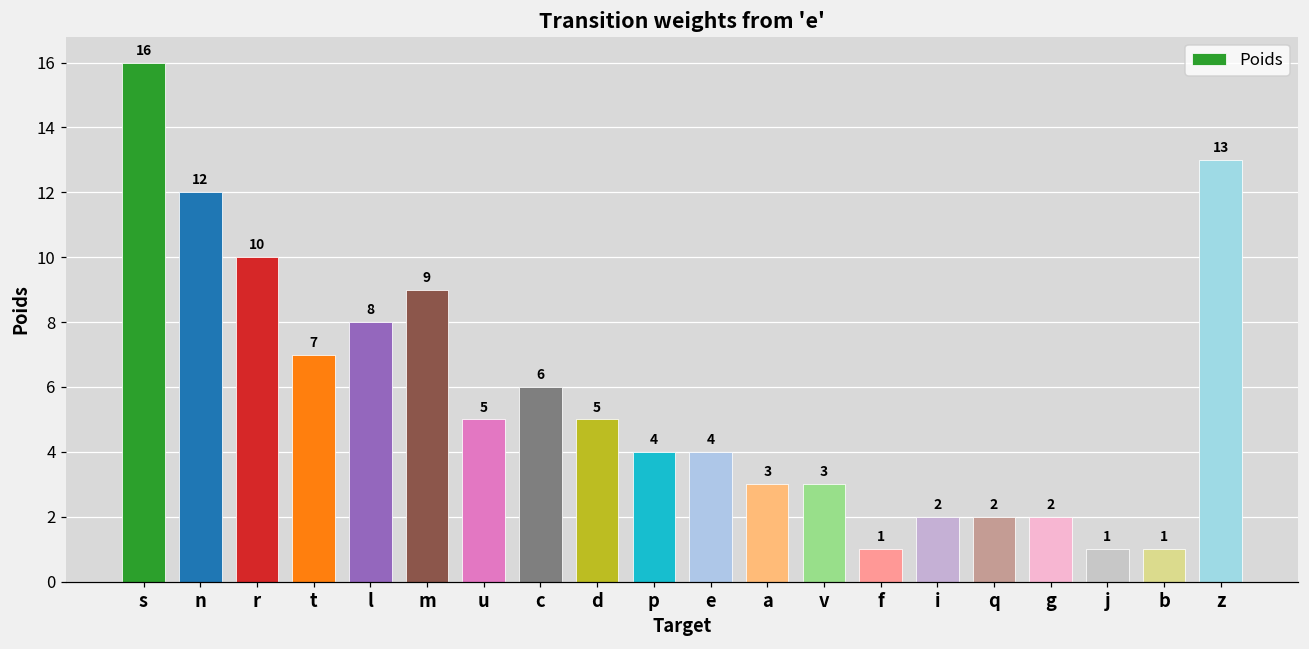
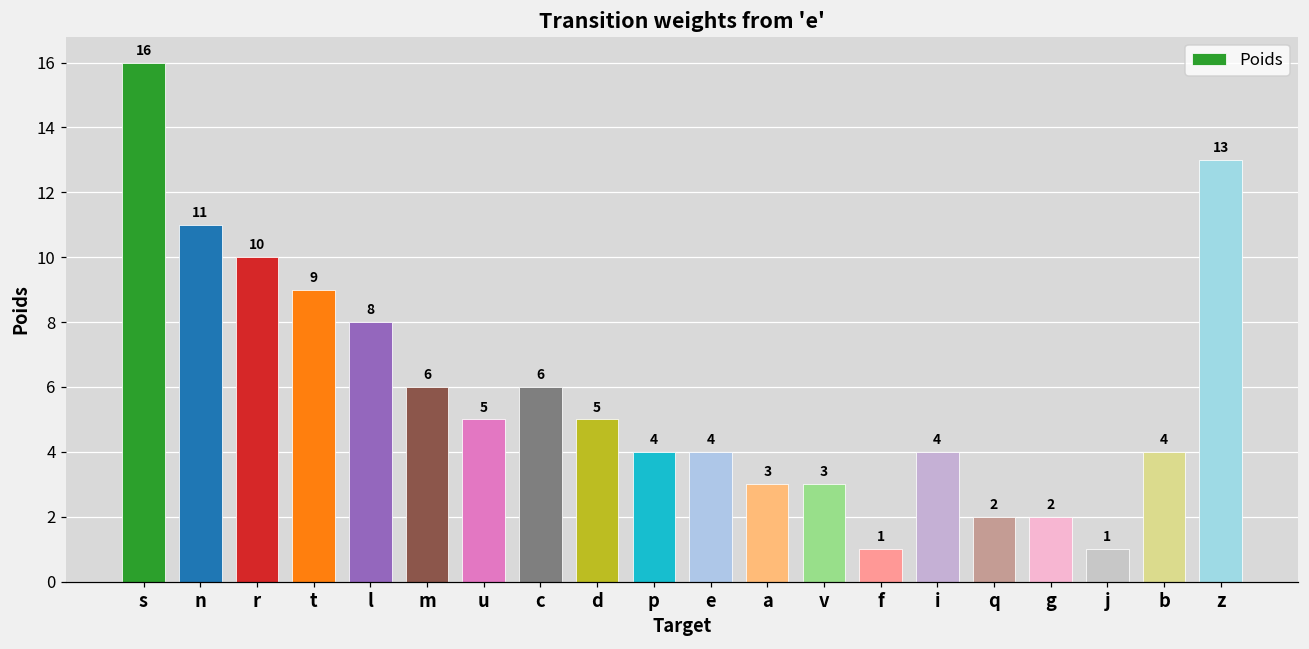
n: 12 -> 11
t: 7 -> 9
m: 9 -> 6
i: 2 -> 4
b: 1 -> 4
